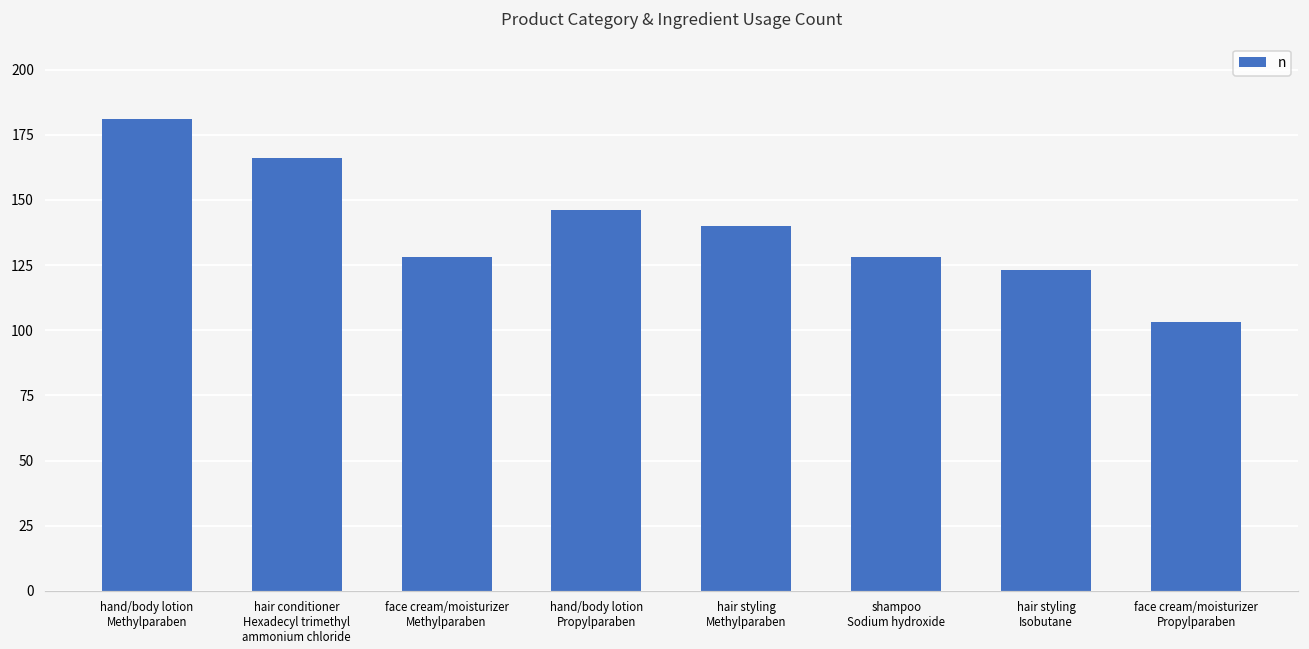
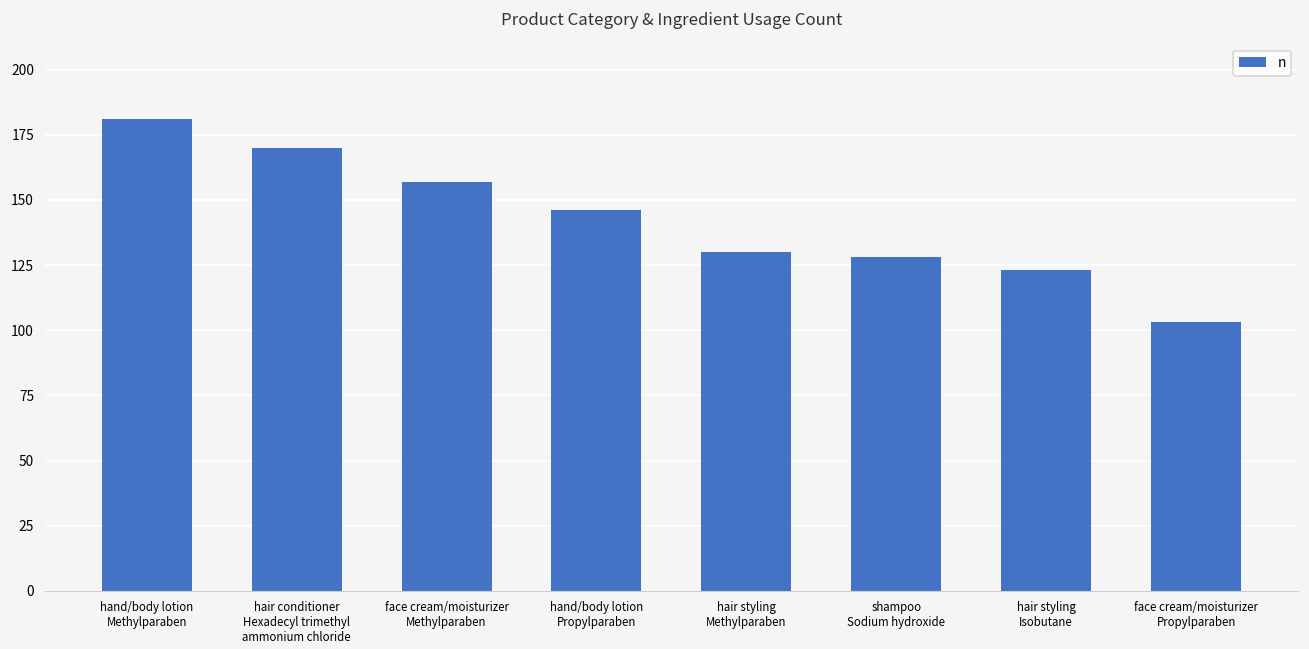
hair conditioner Hexadecyl trimethyl ammonium chloride: 166 -> 170
face cream/moisturizer Methylparaben: 128 -> 157
hair styling Methylparaben: 140 -> 130
